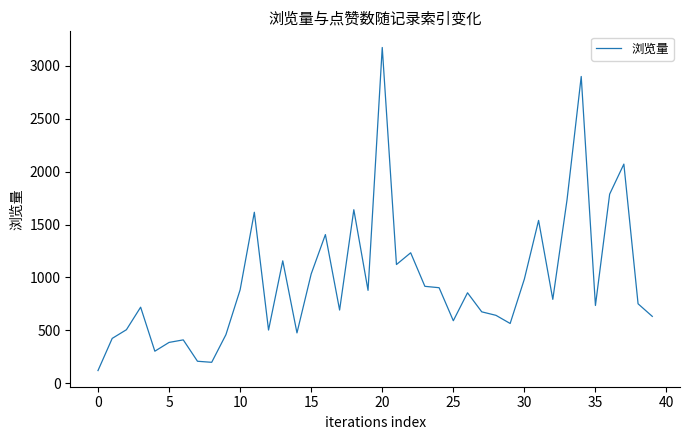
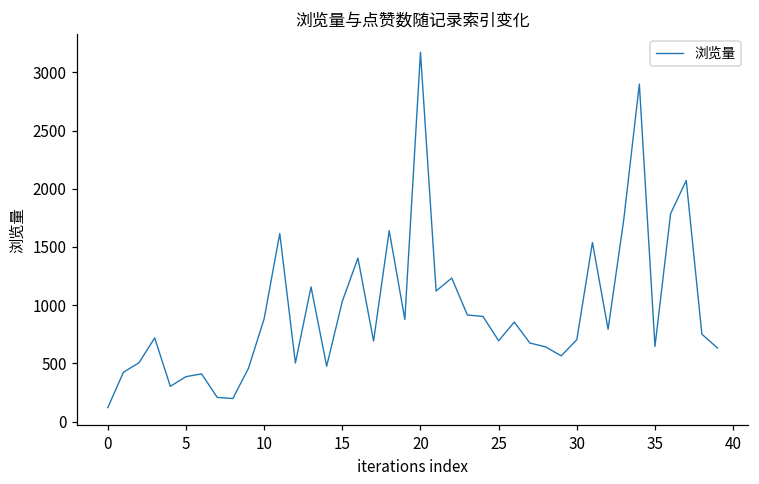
25: 590 -> 690
30: 990 -> 700
35: 740 -> 650
